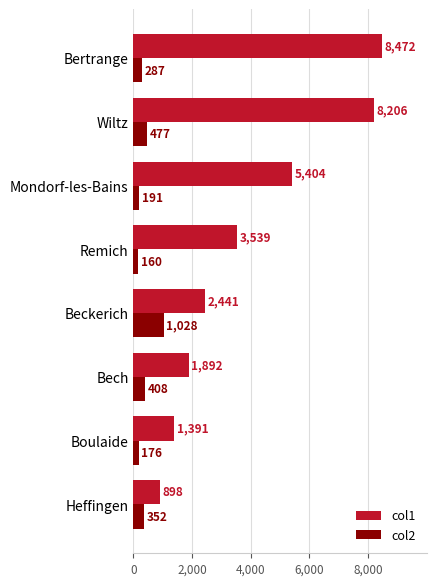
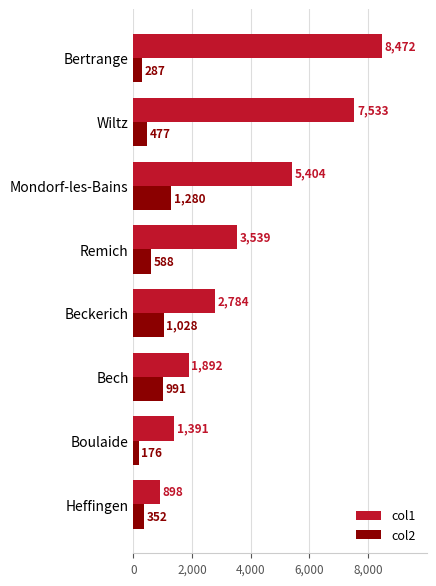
col1, Wiltz: 8,206 -> 7,533
col2, Mondorf-les-Bains: 191 -> 1,280
col2, Remich: 160 -> 588
col1, Beckerich: 2,441 -> 2,784
col2, Bech: 408 -> 991
